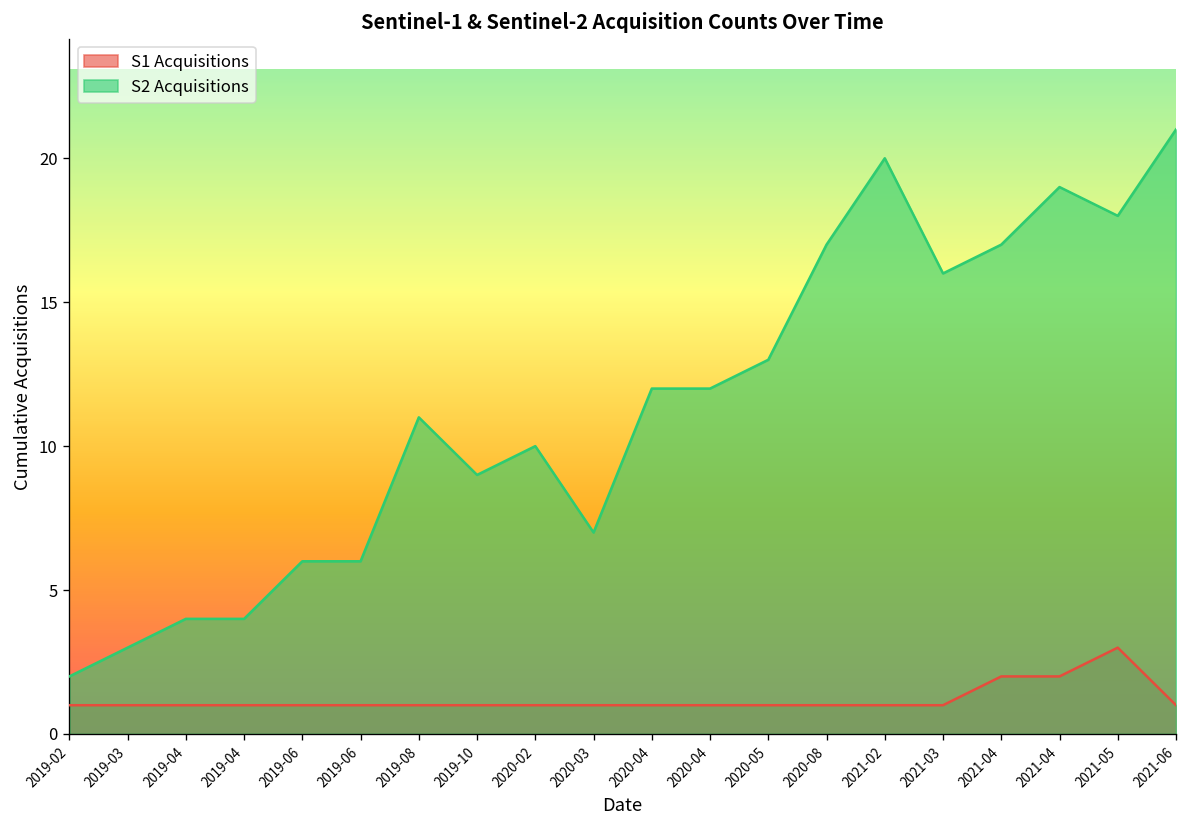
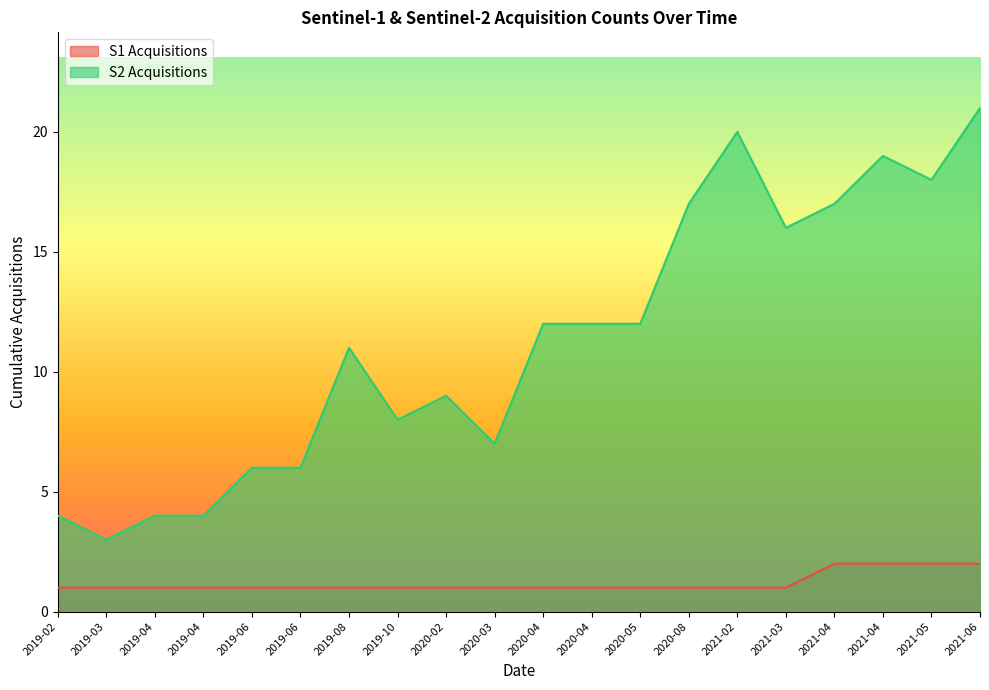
S2 Acquisitions, 2019-02: 2 -> 4
S2 Acquisitions, 2019-10: 9 -> 8
S2 Acquisitions, 2020-02: 10 -> 9
S2 Acquisitions, 2020-05: 13 -> 12
S1 Acquisitions, 2021-05: 3 -> 2
S1 Acquisitions, 2021-06: 1 -> 2
